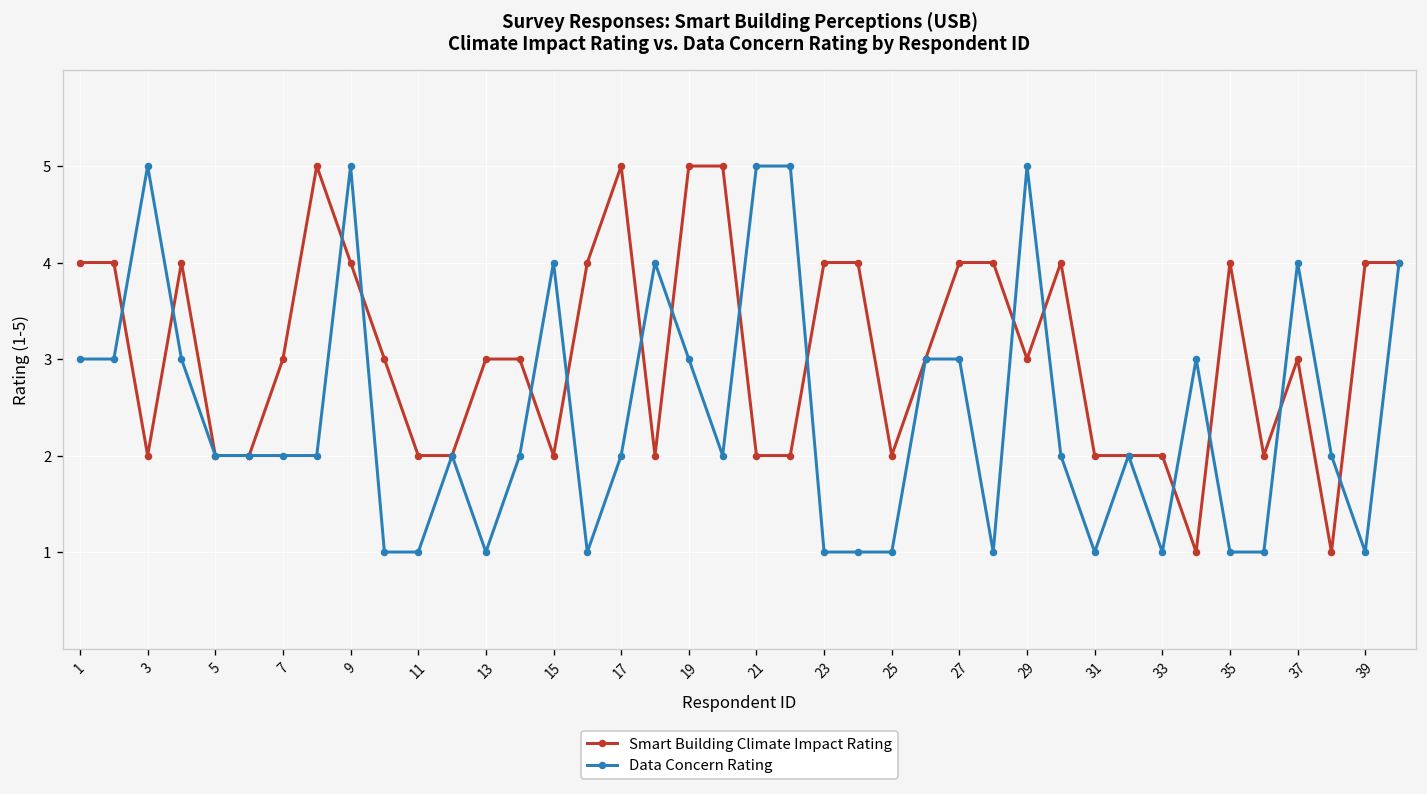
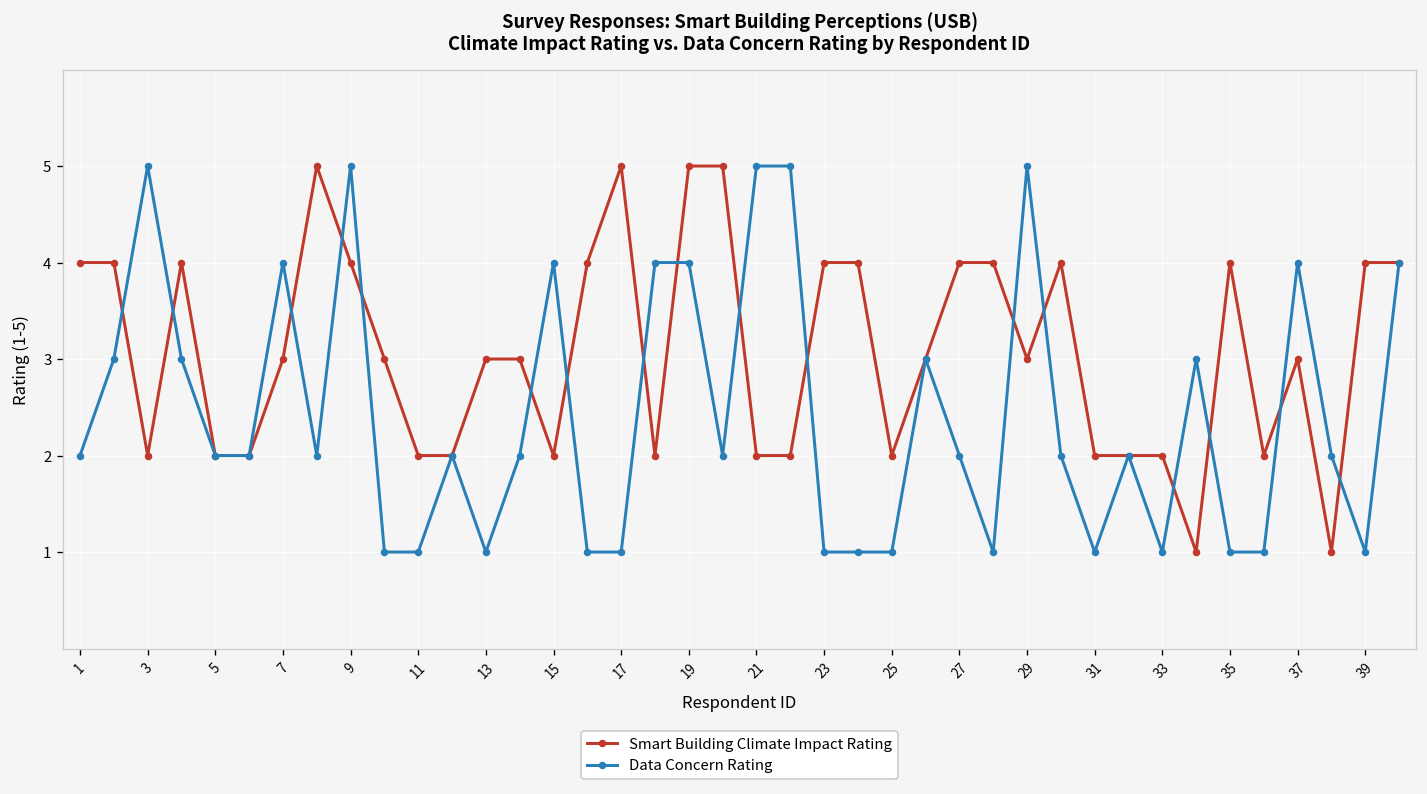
Data Concern Rating, 1: 3 -> 2
Data Concern Rating, 7: 2 -> 4
Data Concern Rating, 17: 2 -> 1
Data Concern Rating, 19: 3 -> 4
Data Concern Rating, 27: 3 -> 2
